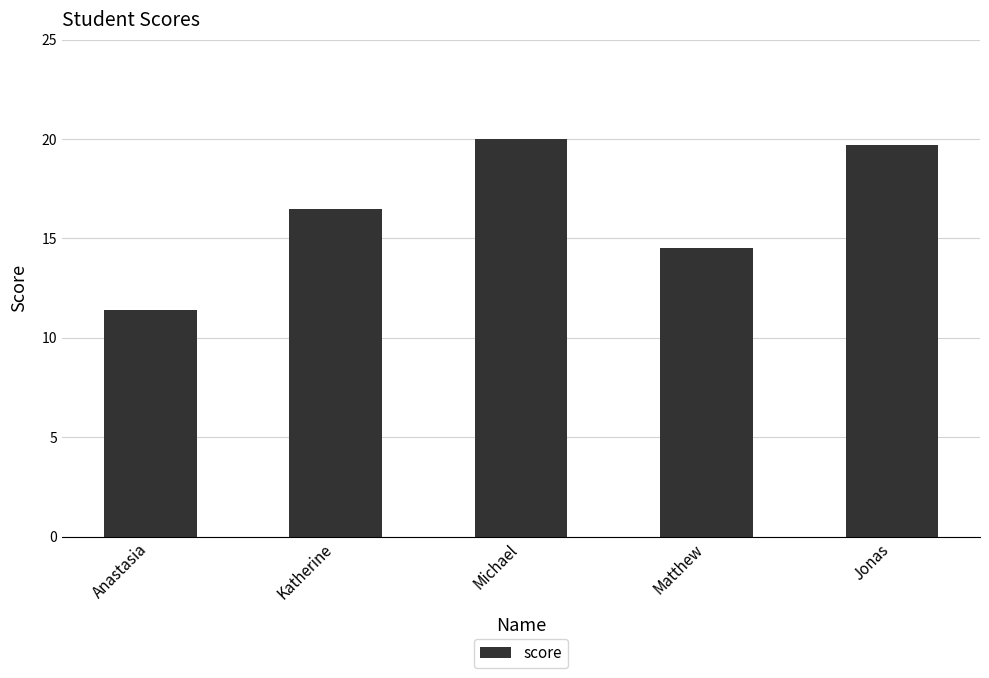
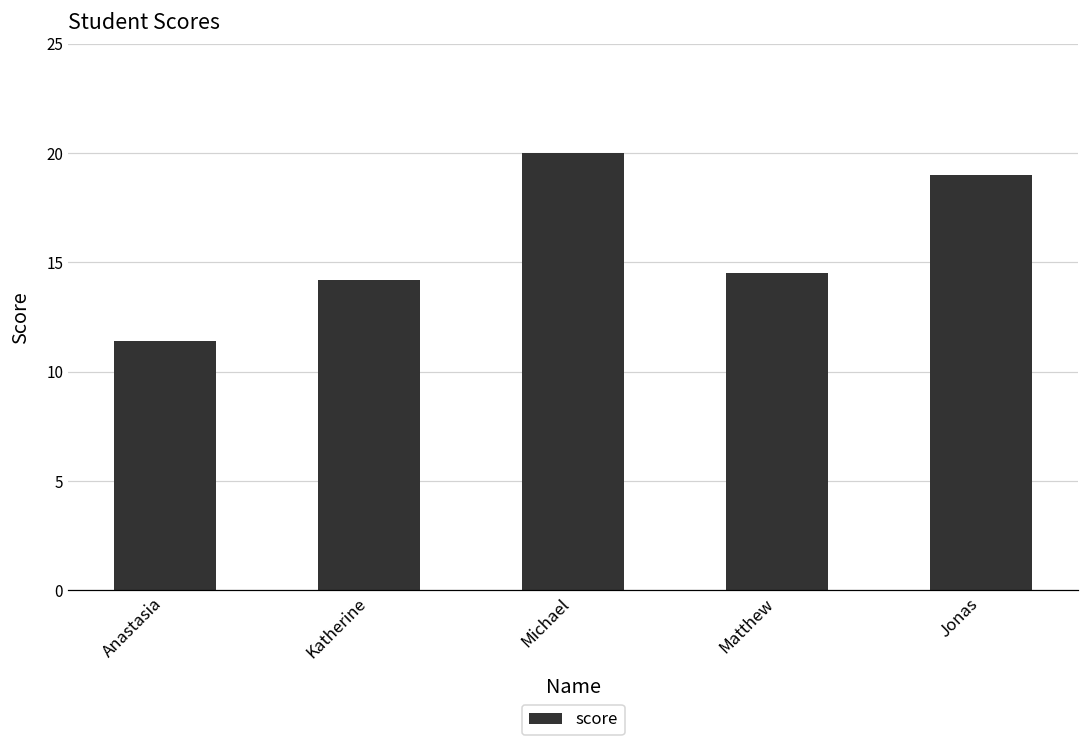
Katherine: 16.5 -> 14.2
Jonas: 19.7 -> 19.0
